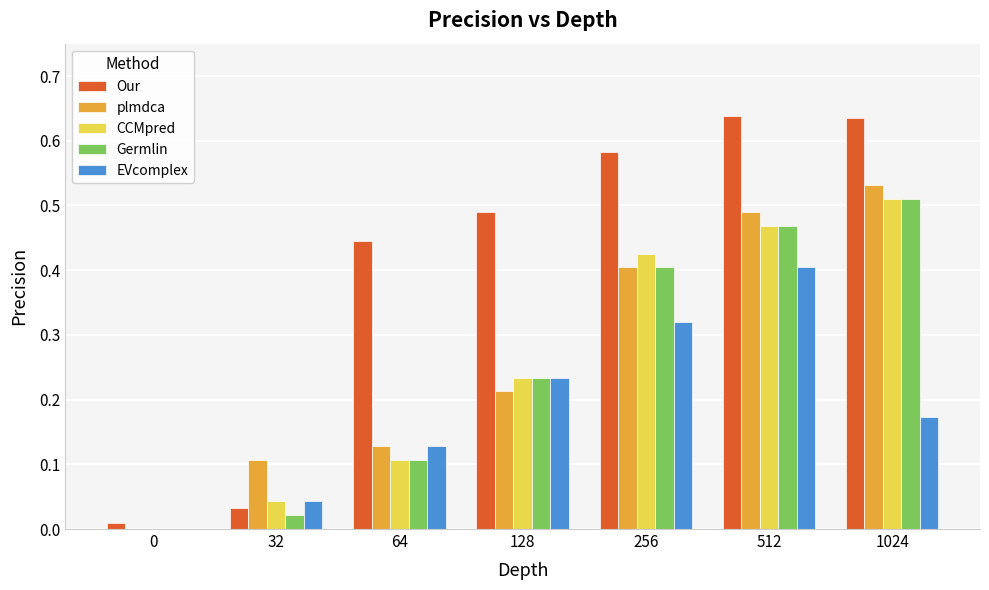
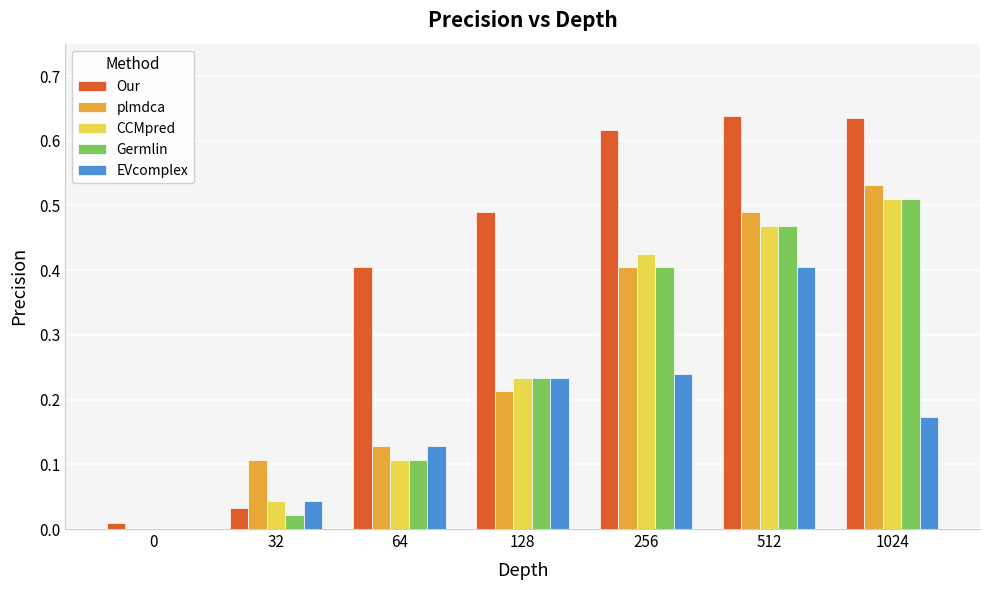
Our, 64: 0.45 -> 0.40
Our, 256: 0.58 -> 0.62
EVcomplex, 256: 0.32 -> 0.24
